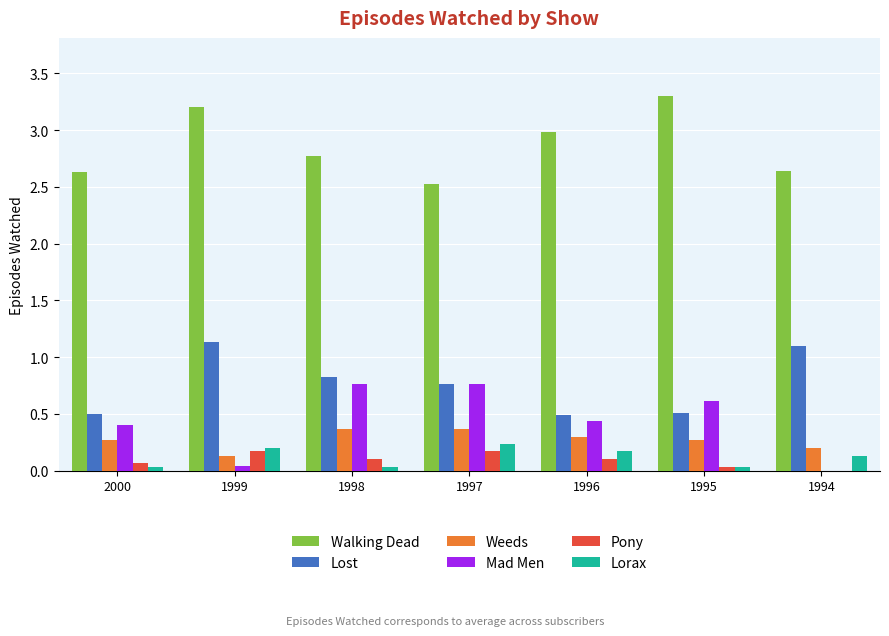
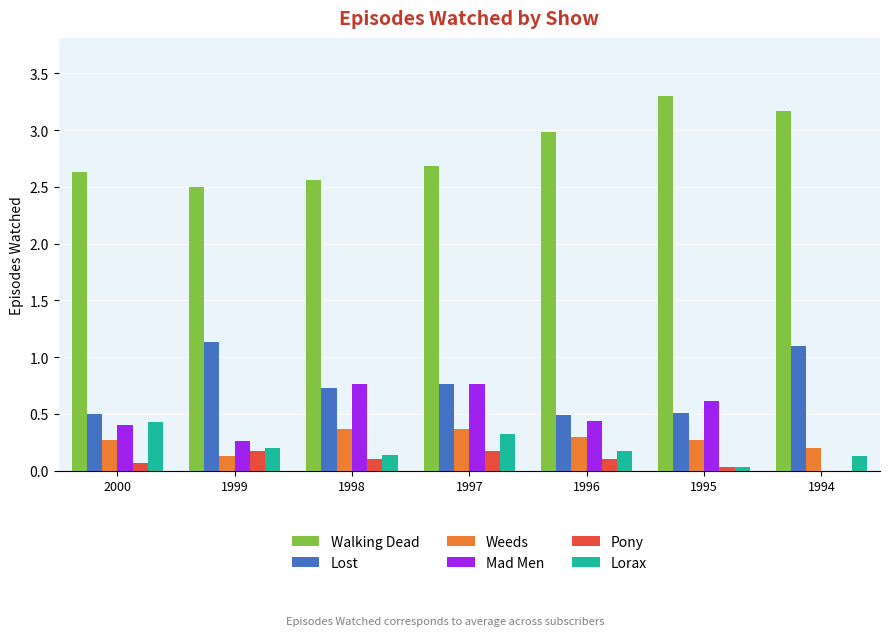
Lorax, 2000: 0.03 -> 0.43
Walking Dead, 1999: 3.2 -> 2.5
Mad Men, 1999: 0.04 -> 0.26
Walking Dead, 1998: 2.77 -> 2.56
Lost, 1998: 0.82 -> 0.73
Lorax, 1998: 0.03 -> 0.14
Walking Dead, 1997: 2.52 -> 2.68
Lorax, 1997: 0.23 -> 0.32
Walking Dead, 1994: 2.64 -> 3.17
